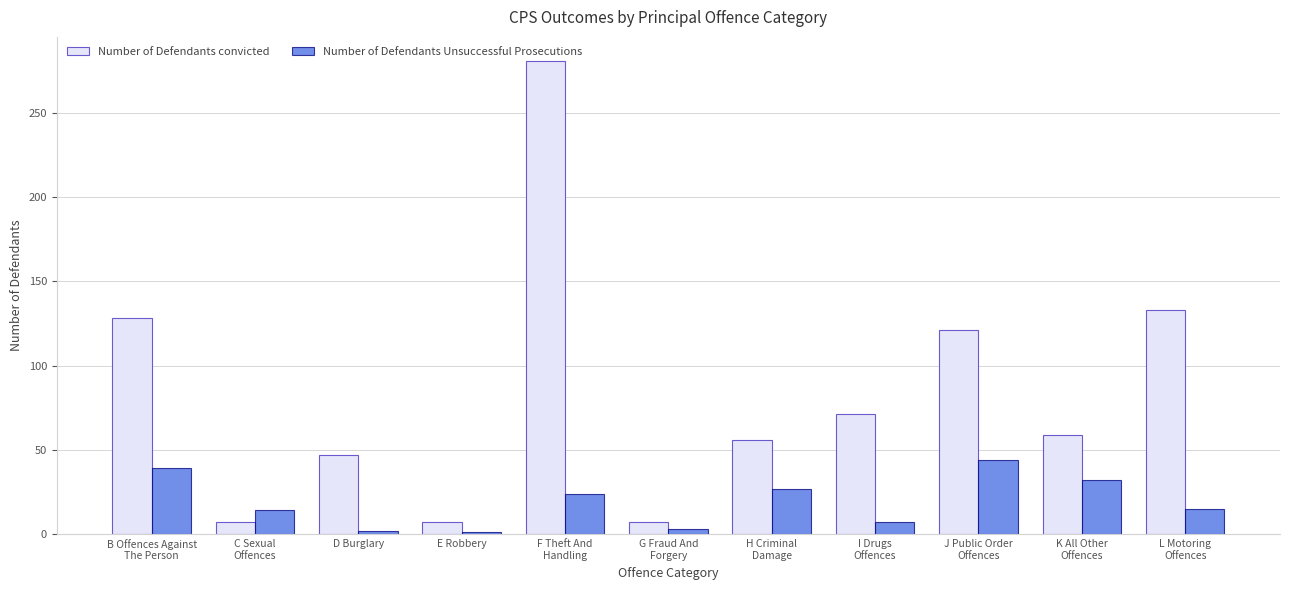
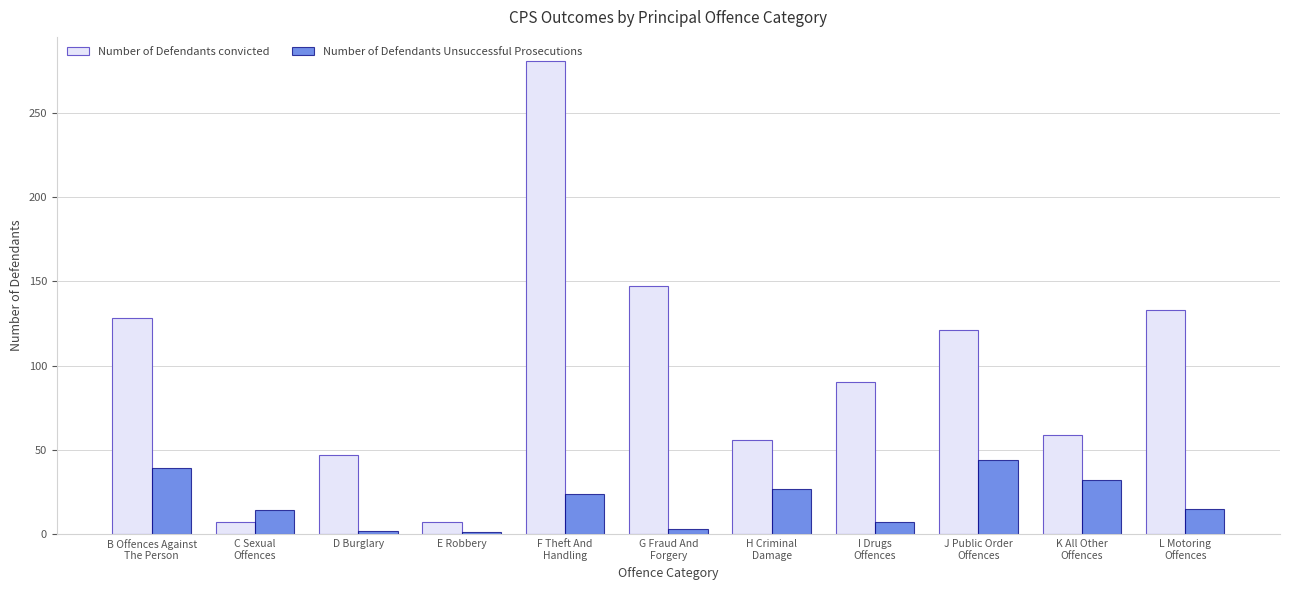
Number of Defendants convicted, G Fraud And Forgery: 7 -> 147
Number of Defendants convicted, I Drugs Offences: 71 -> 90
